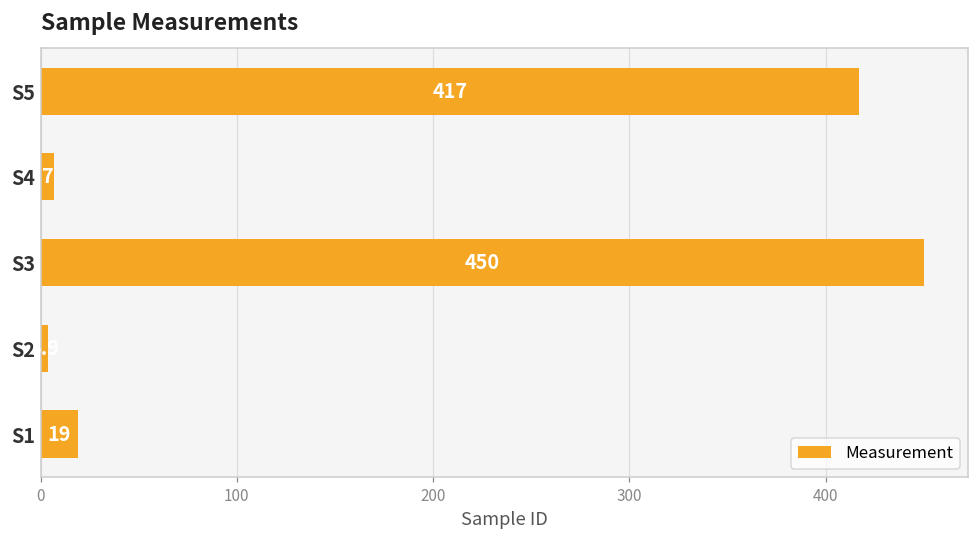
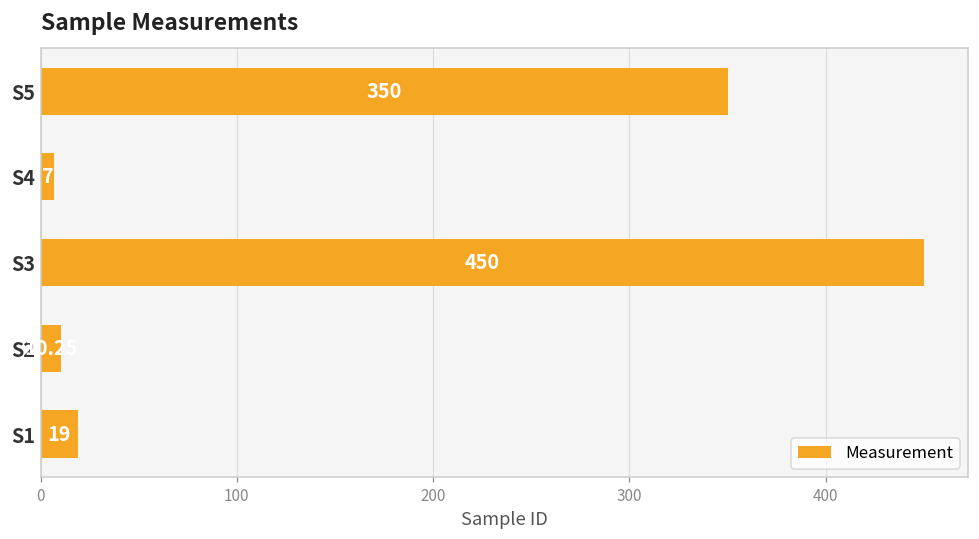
S5: 417 -> 350
S2: 4 -> 10
